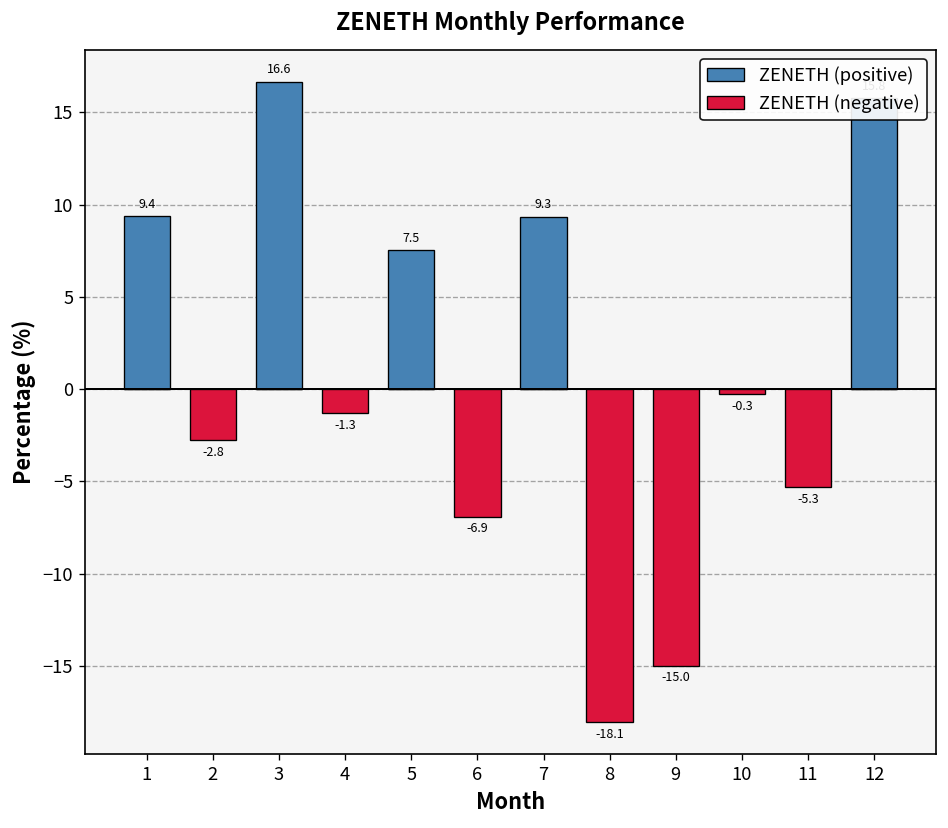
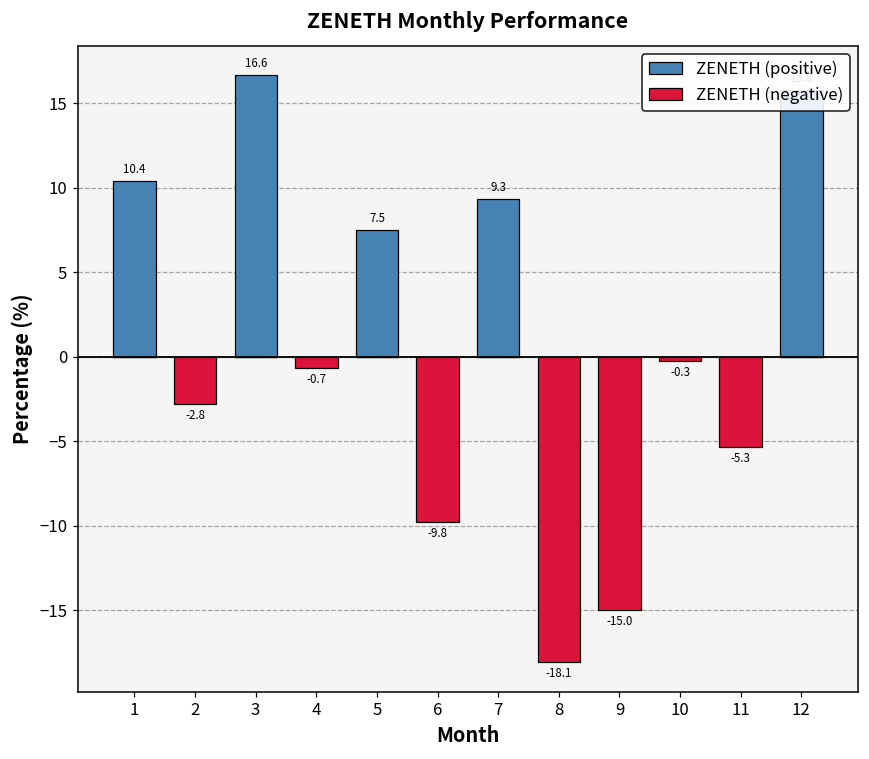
ZENETH (positive), 1: 9.4 -> 10.4
ZENETH (negative), 4: -1.3 -> -0.7
ZENETH (negative), 6: -6.9 -> -9.8
